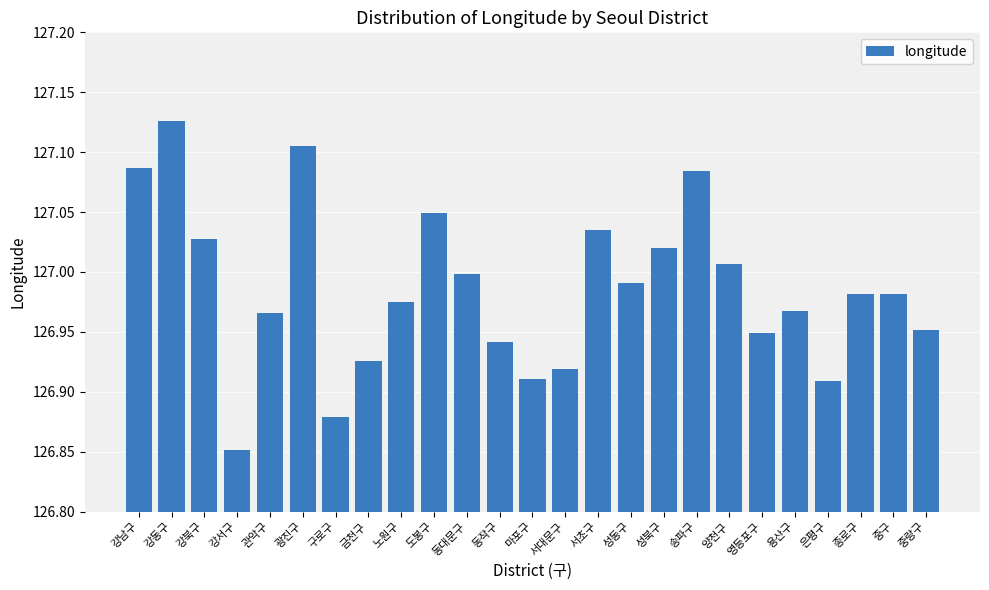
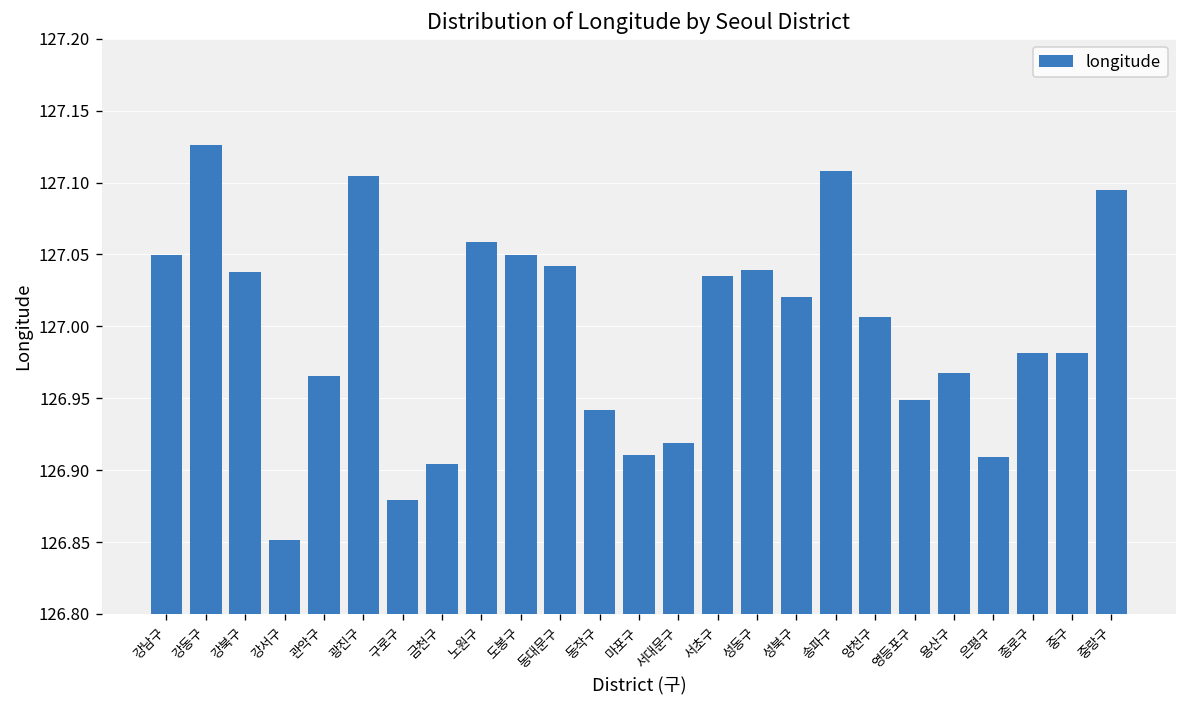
강남구: 127.086 -> 127.050
강북구: 127.028 -> 127.038
금천구: 126.926 -> 126.904
노원구: 126.975 -> 127.058
동대문구: 126.998 -> 127.042
성동구: 126.991 -> 127.039
송파구: 127.084 -> 127.108
중랑구: 126.952 -> 127.095
